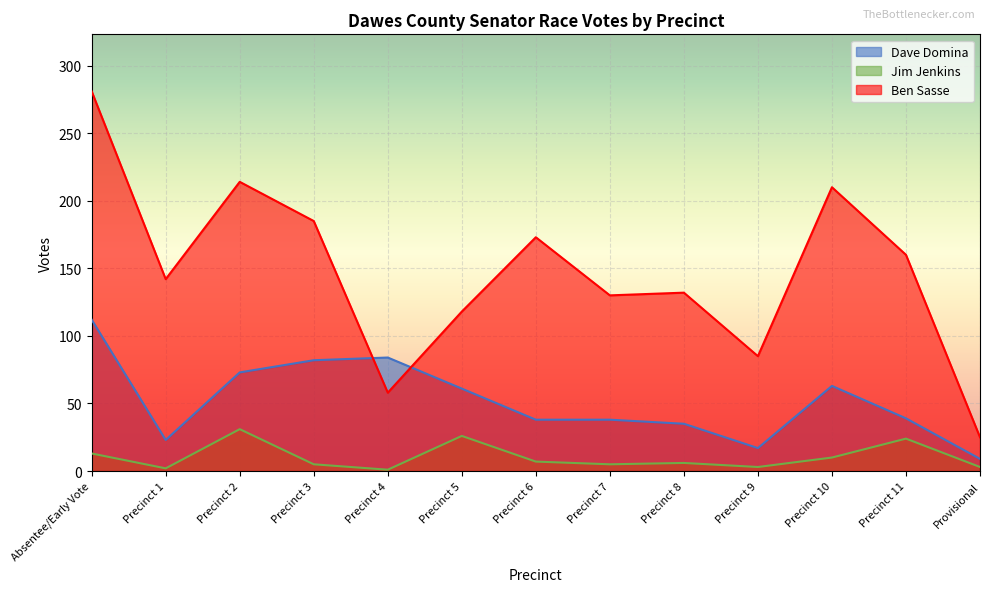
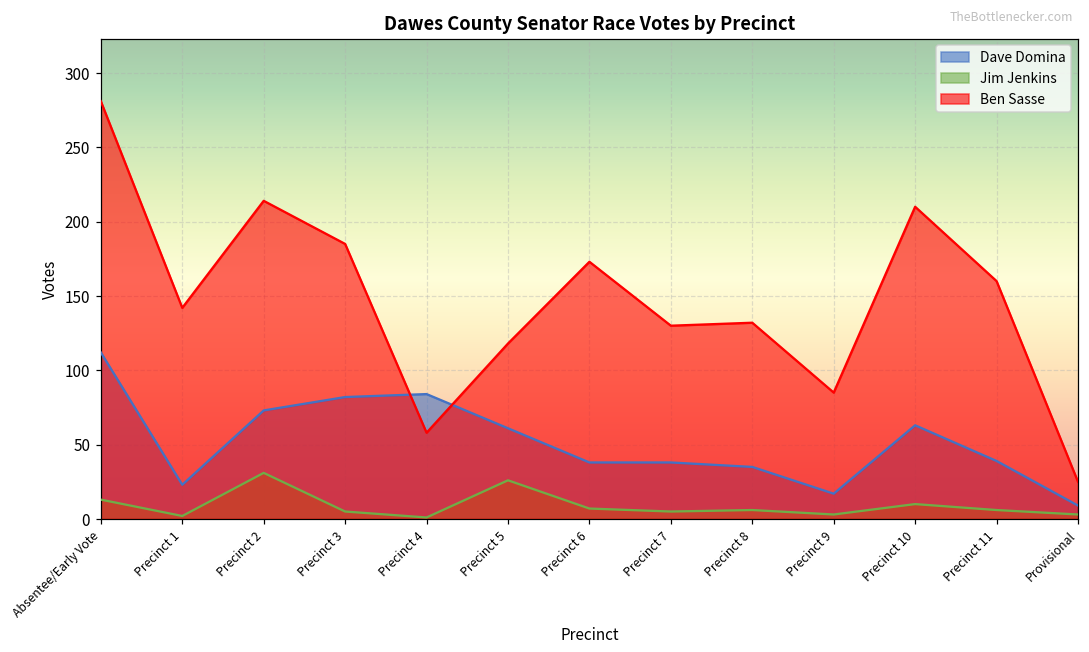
Jim Jenkins, Precinct 11: 24 -> 6
